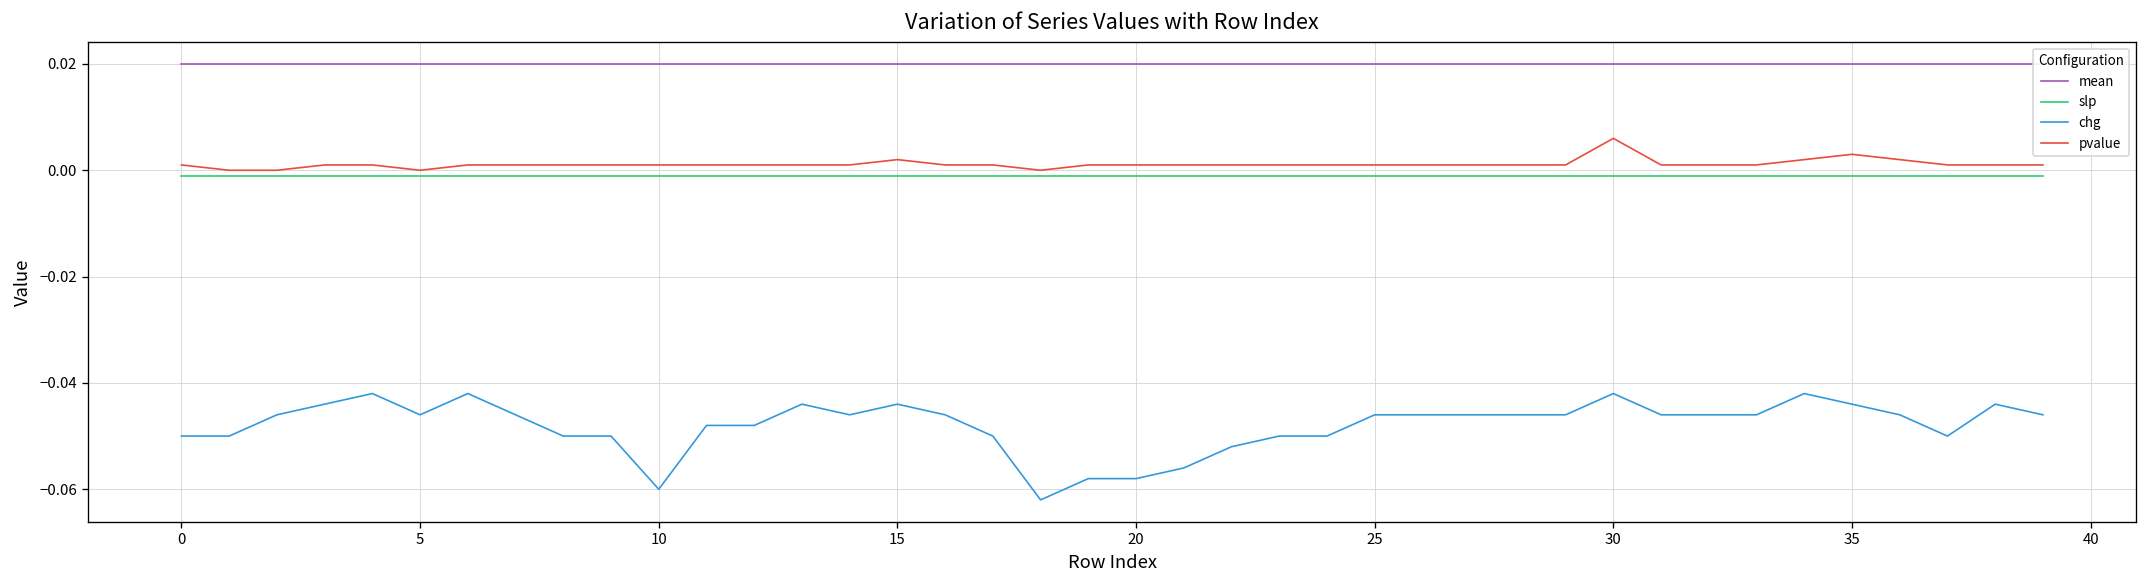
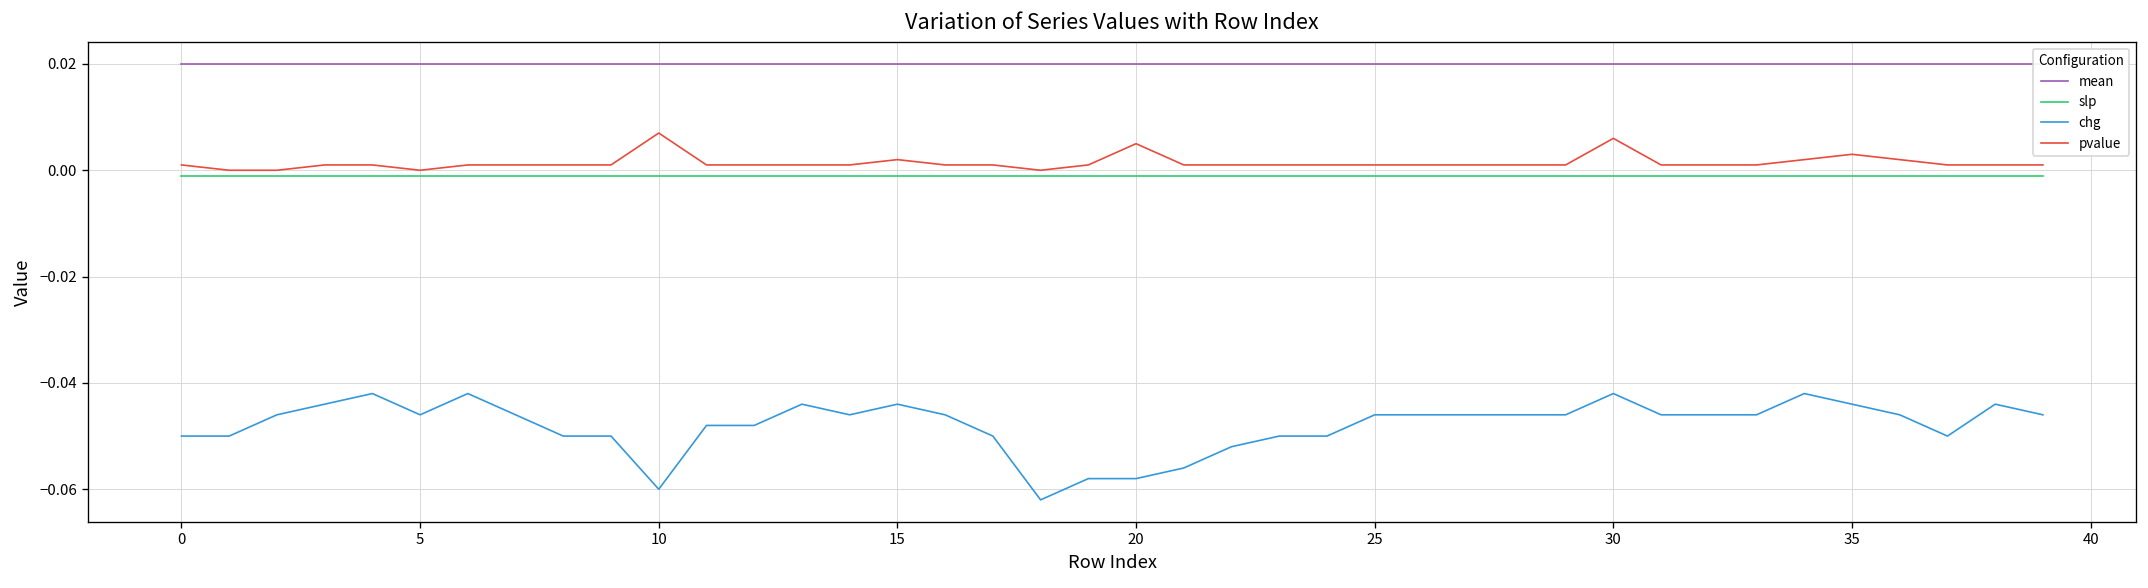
pvalue, 10: 0.001 -> 0.007
pvalue, 20: 0.001 -> 0.005
